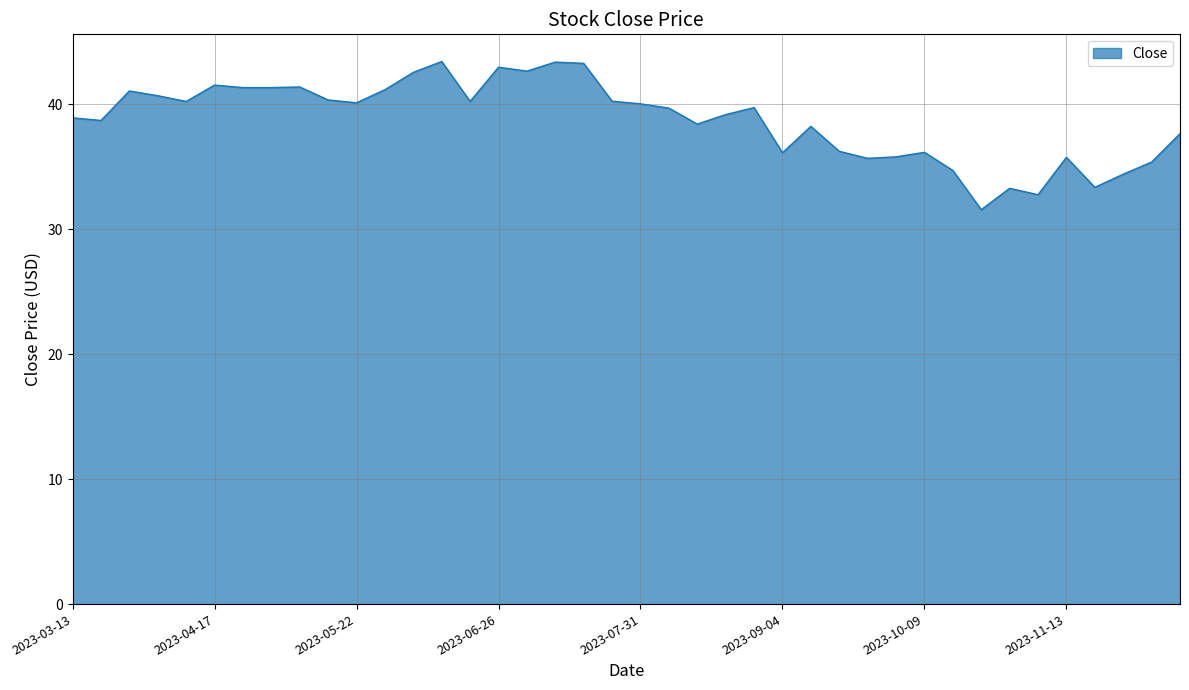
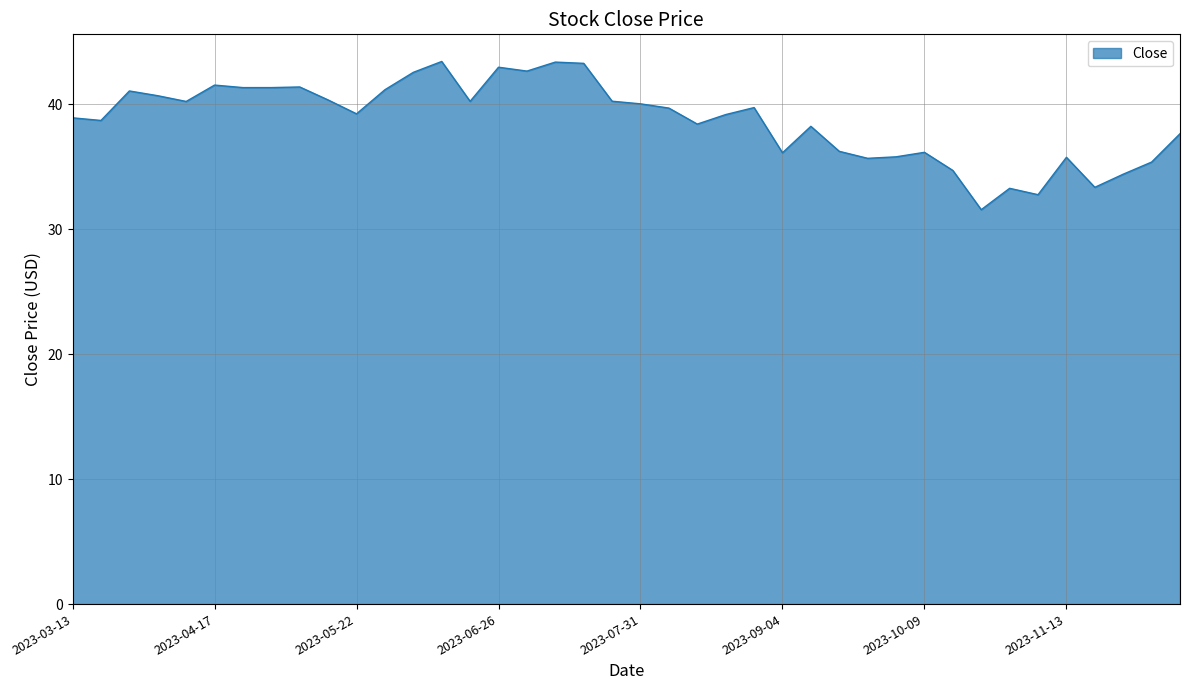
2023-05-22: 40.1 -> 39.2
